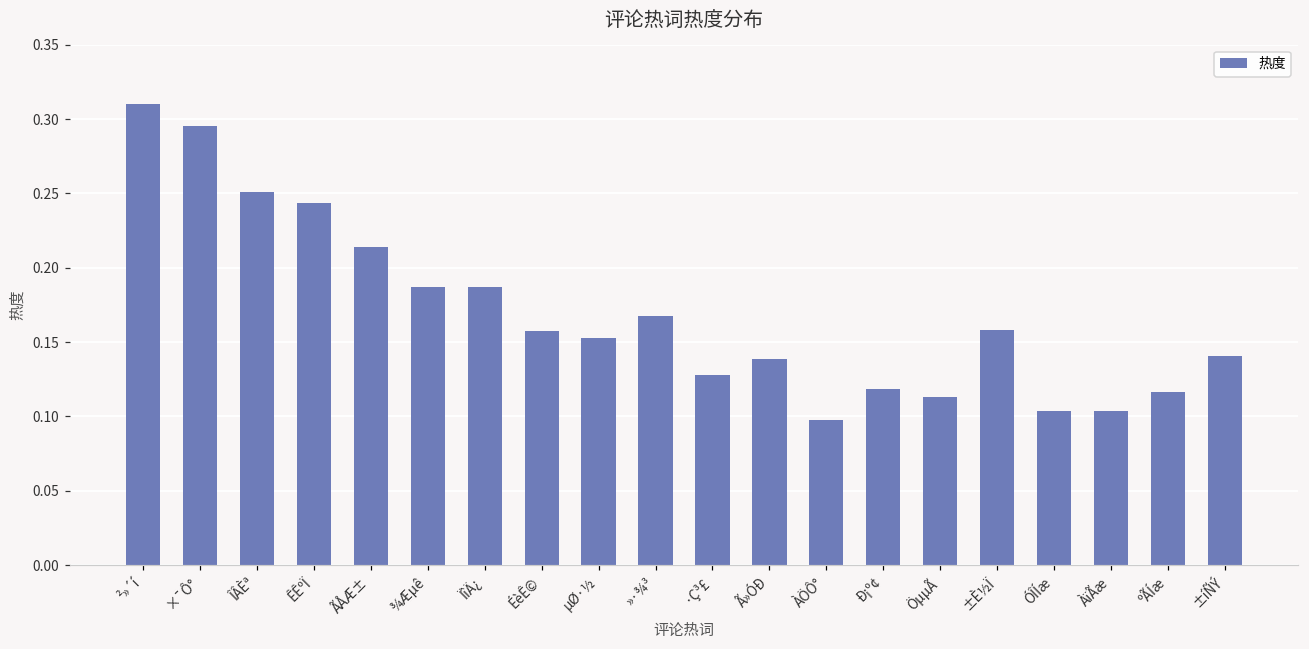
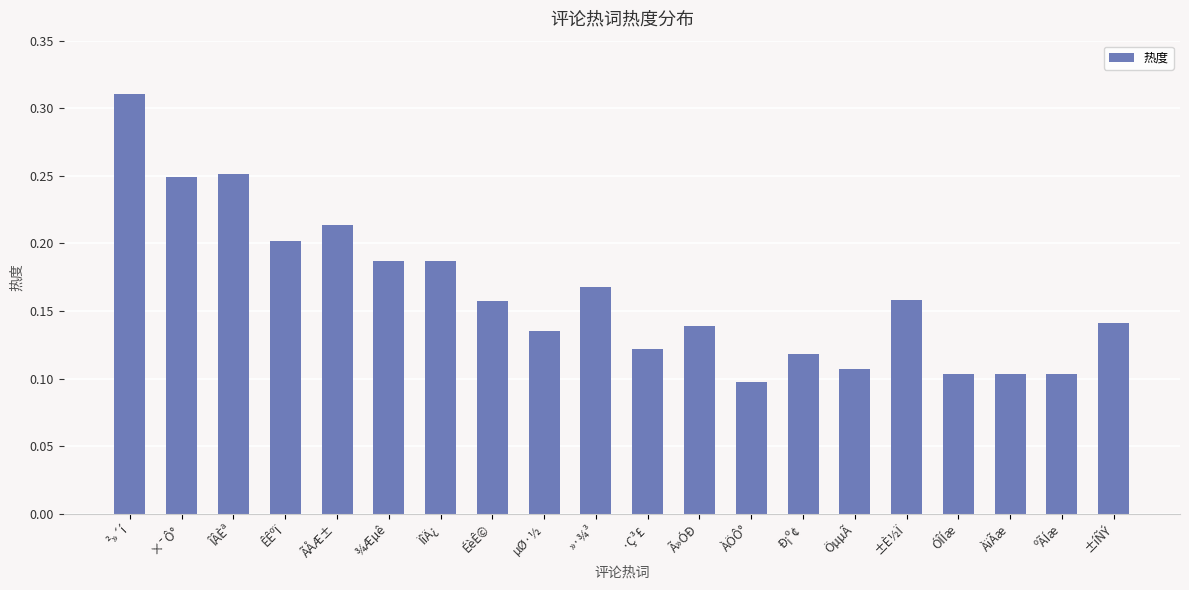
×¯Ô°: 0.296 -> 0.249
ÊÊºÏ: 0.244 -> 0.202
µØ·½: 0.153 -> 0.135
·Ç³£: 0.128 -> 0.122
ÖµµÃ: 0.113 -> 0.107
ºÃÍæ: 0.116 -> 0.103
